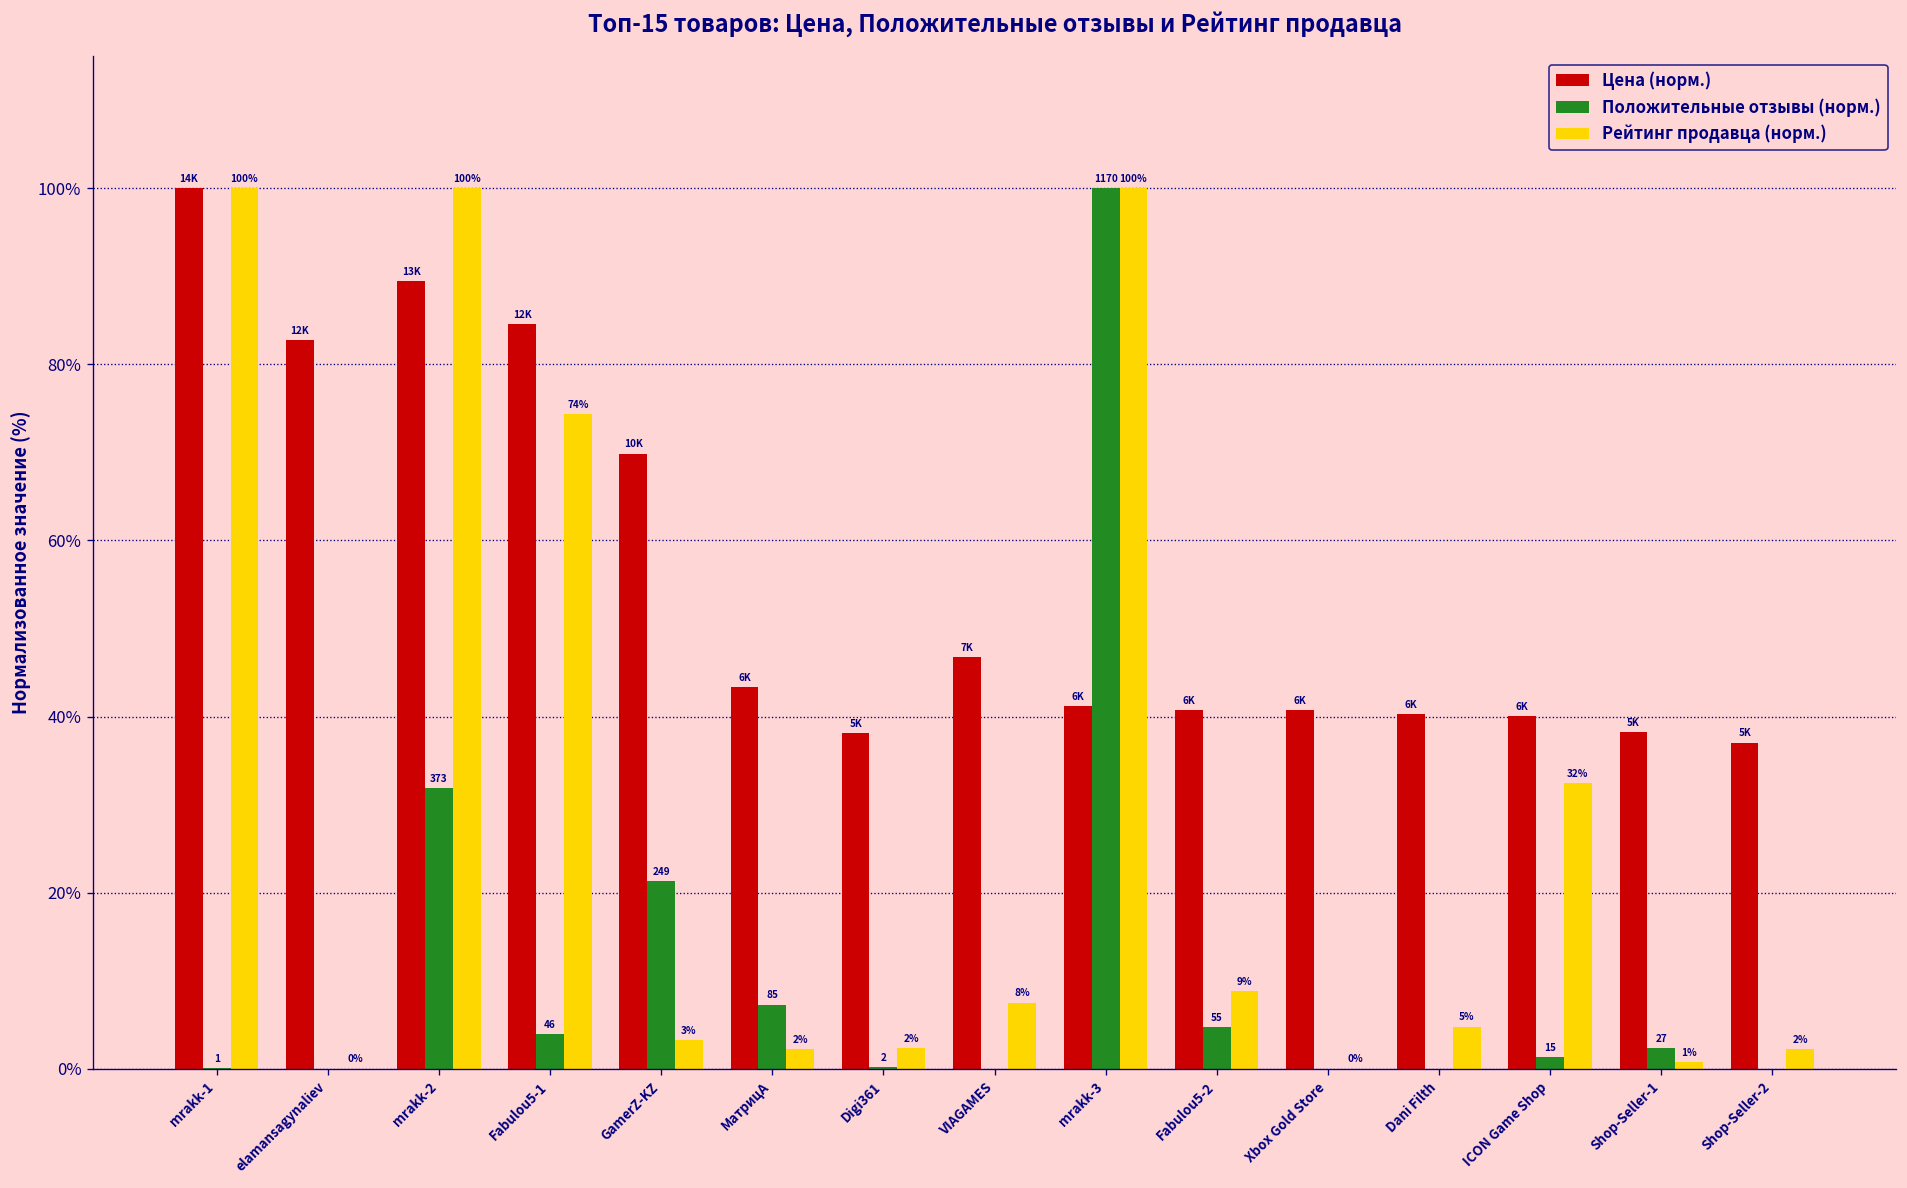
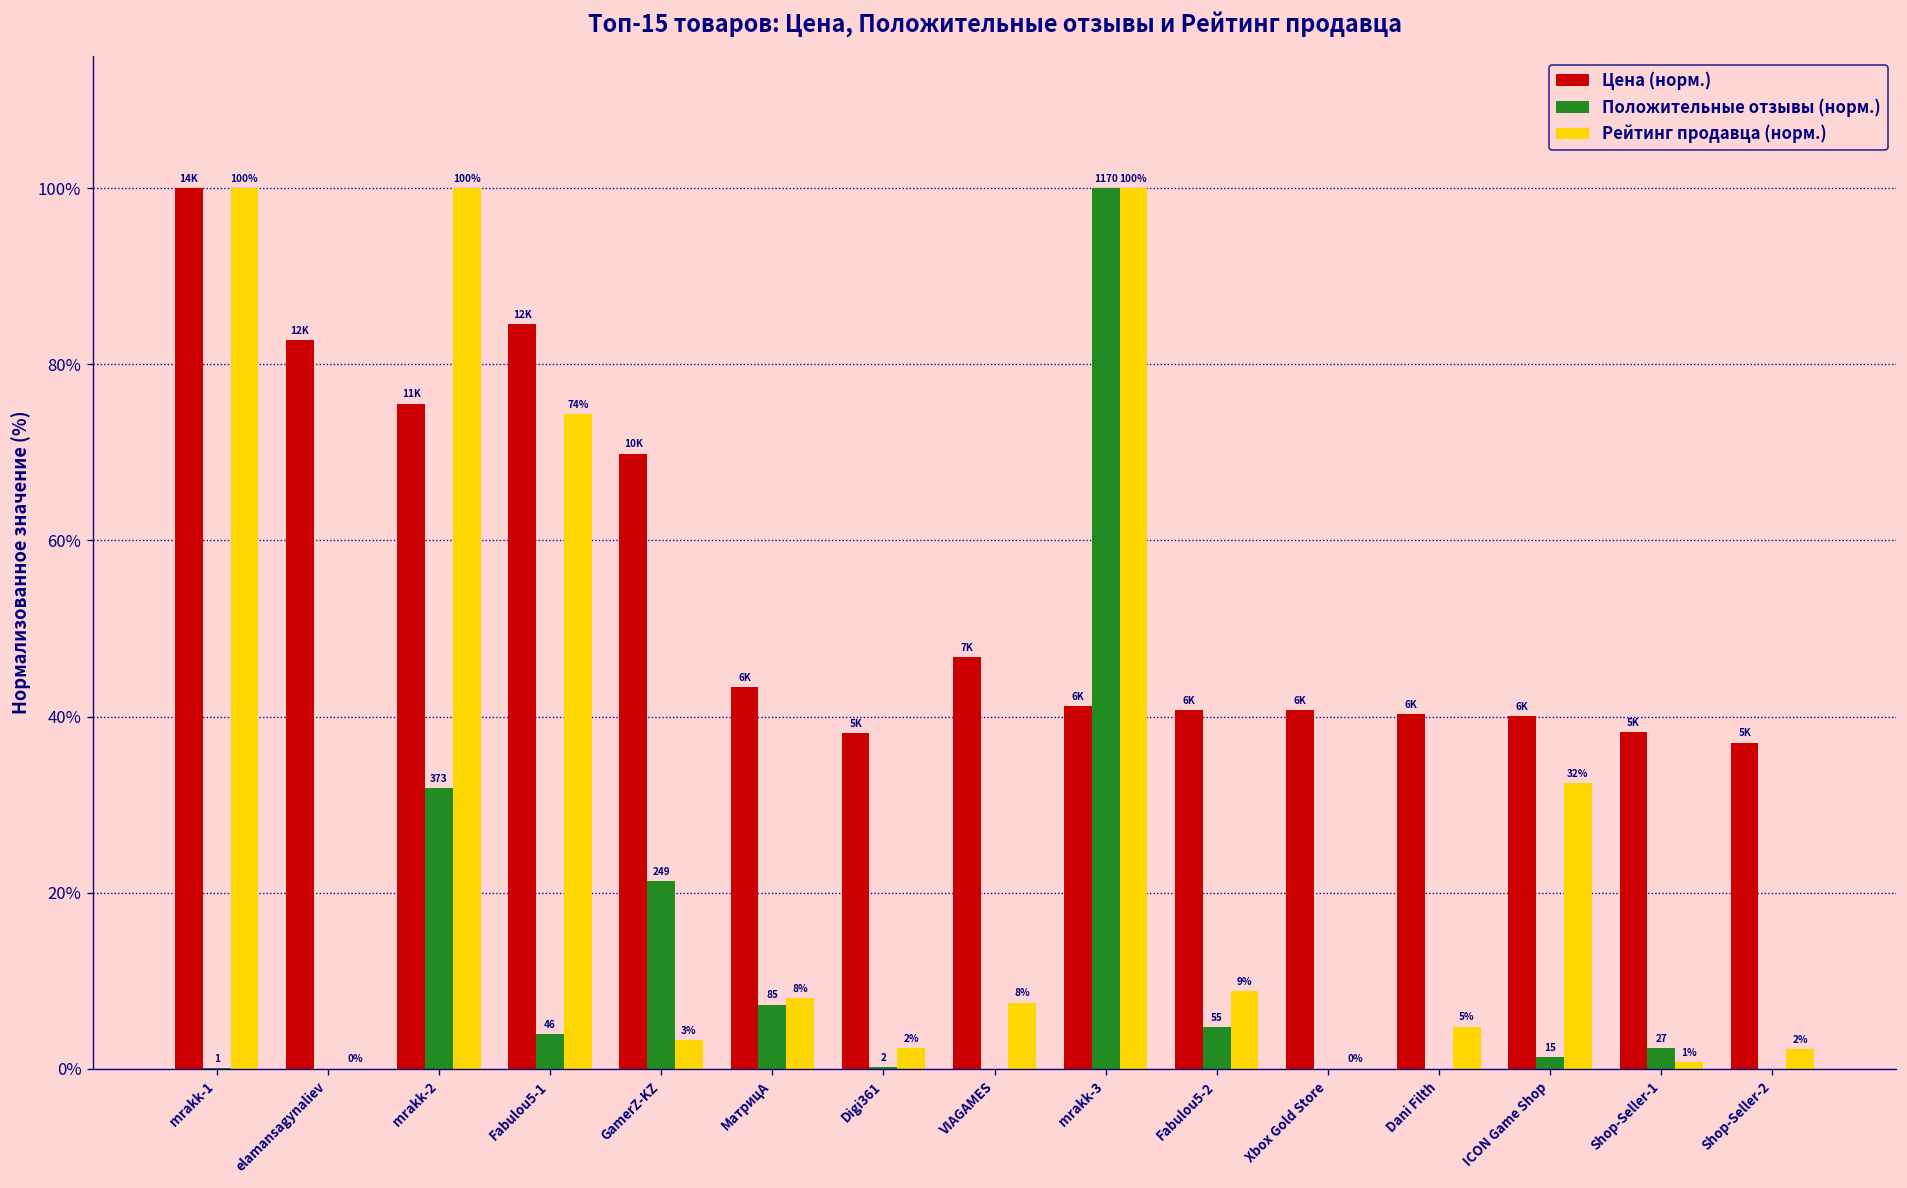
Цена (норм.), mrakk-2: 13K -> 11K
Рейтинг продавца (норм.), MатрицА: 2% -> 8%
